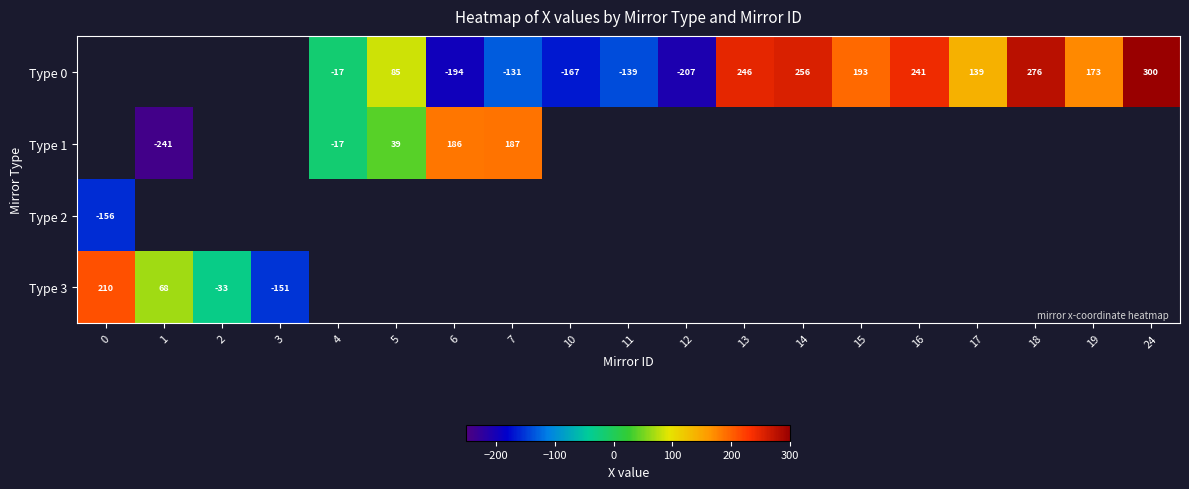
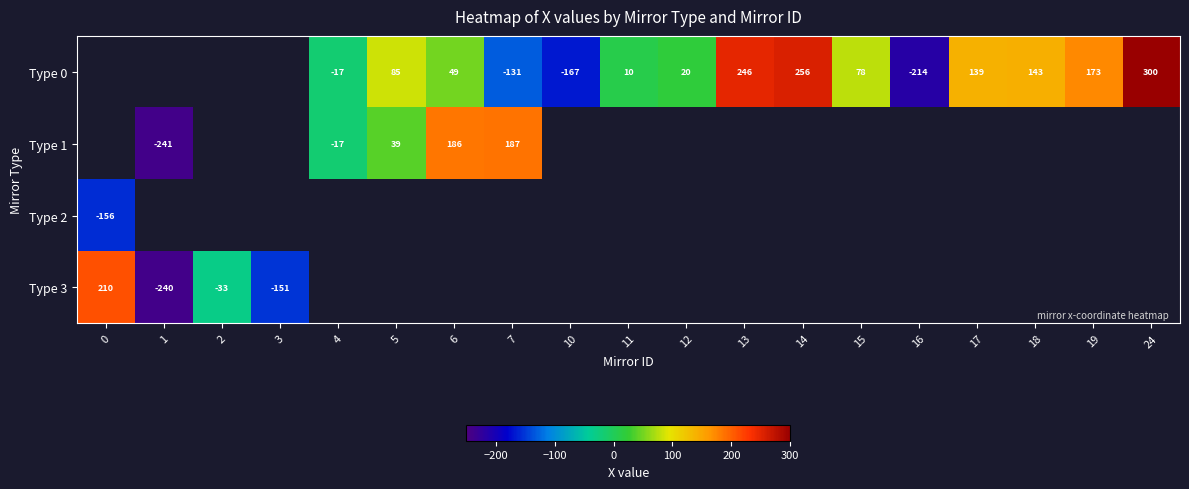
Type 0, 6: -194 -> 49
Type 0, 11: -139 -> 10
Type 0, 12: -207 -> 20
Type 0, 15: 193 -> 78
Type 0, 16: 241 -> -214
Type 0, 18: 276 -> 143
Type 3, 1: 68 -> -240
